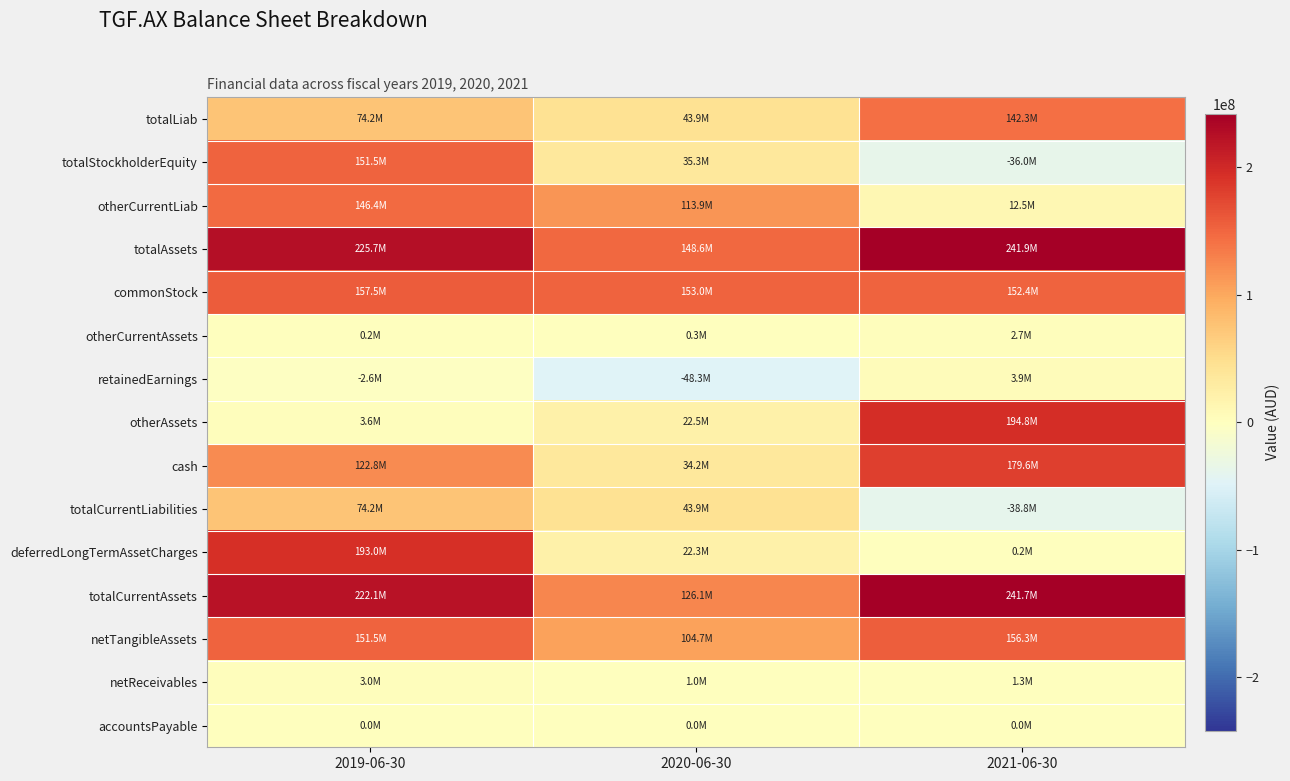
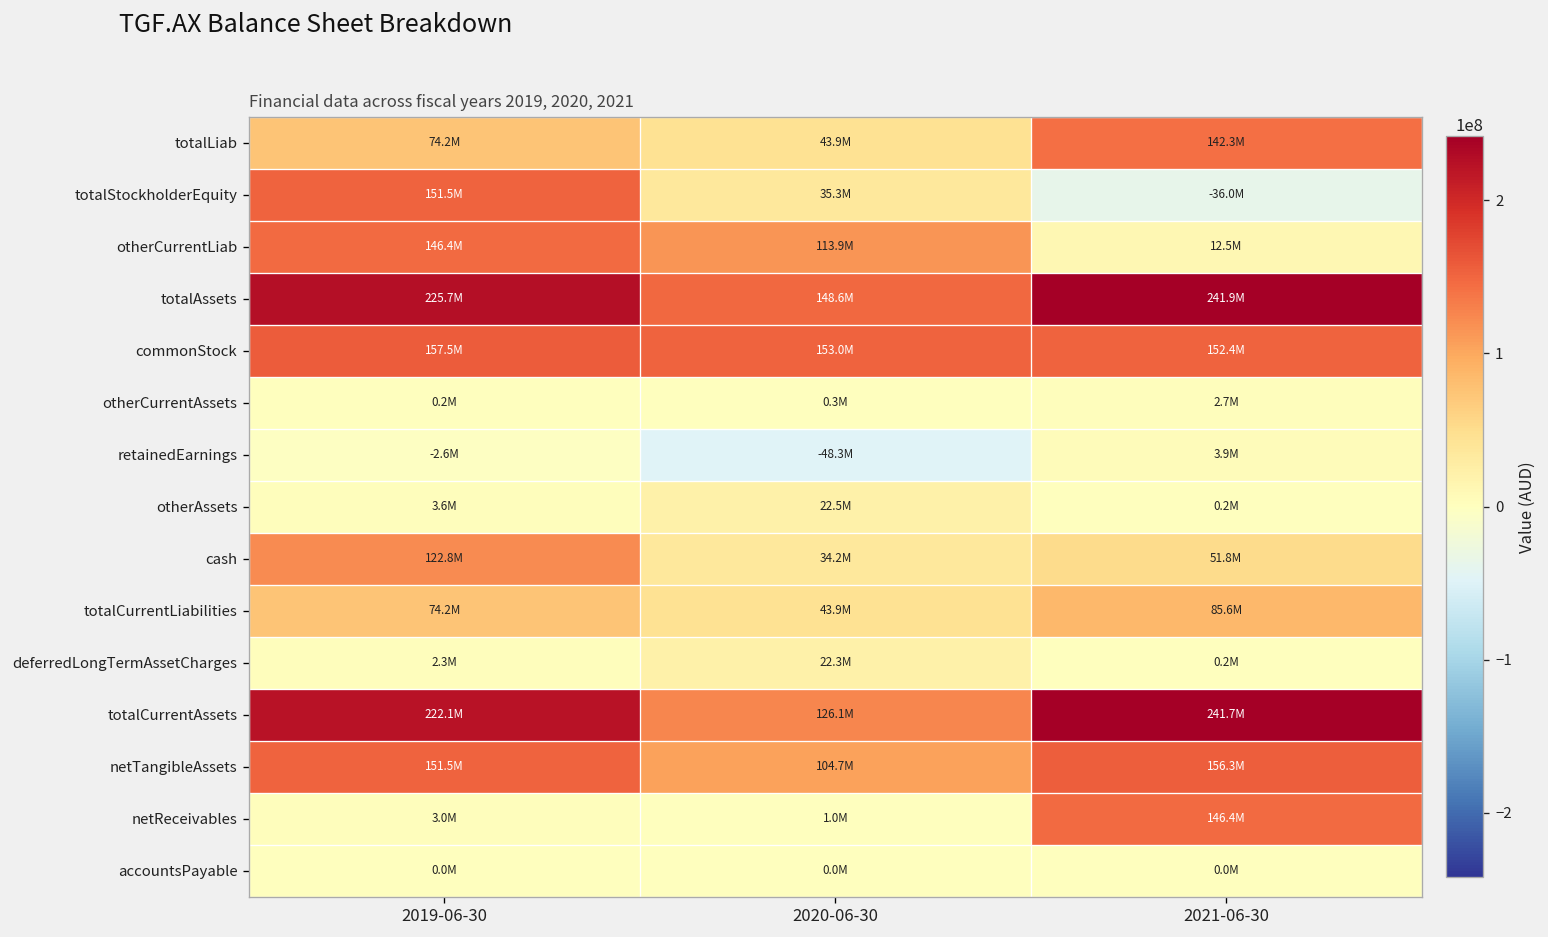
otherAssets, 2021-06-30: 194.8M -> 0.2M
cash, 2021-06-30: 179.6M -> 51.8M
totalCurrentLiabilities, 2021-06-30: -38.8M -> 85.6M
deferredLongTermAssetCharges, 2019-06-30: 193.0M -> 2.3M
netReceivables, 2021-06-30: 1.3M -> 146.4M
